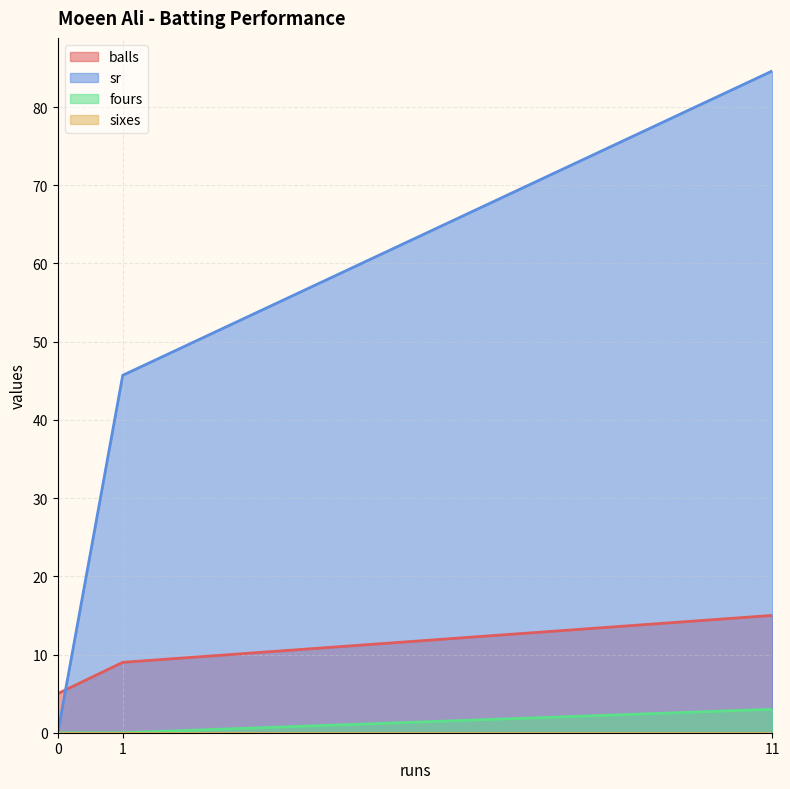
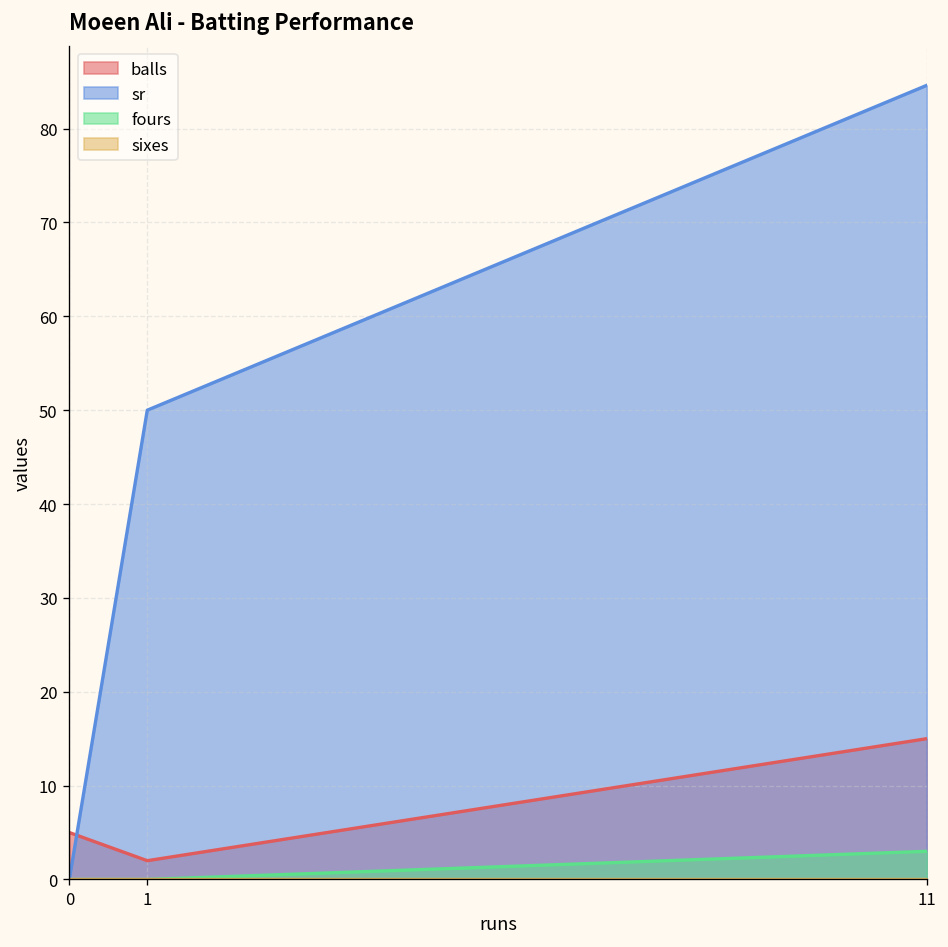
balls, 1: 9 -> 2
sr, 1: 46 -> 50
